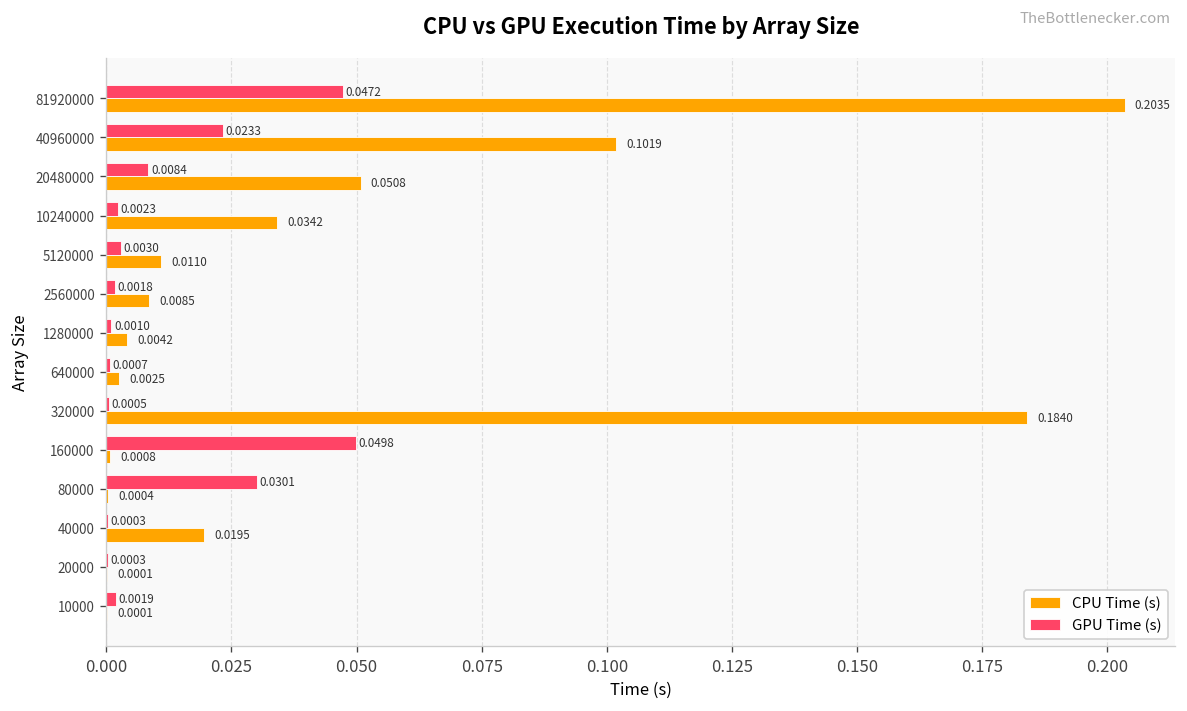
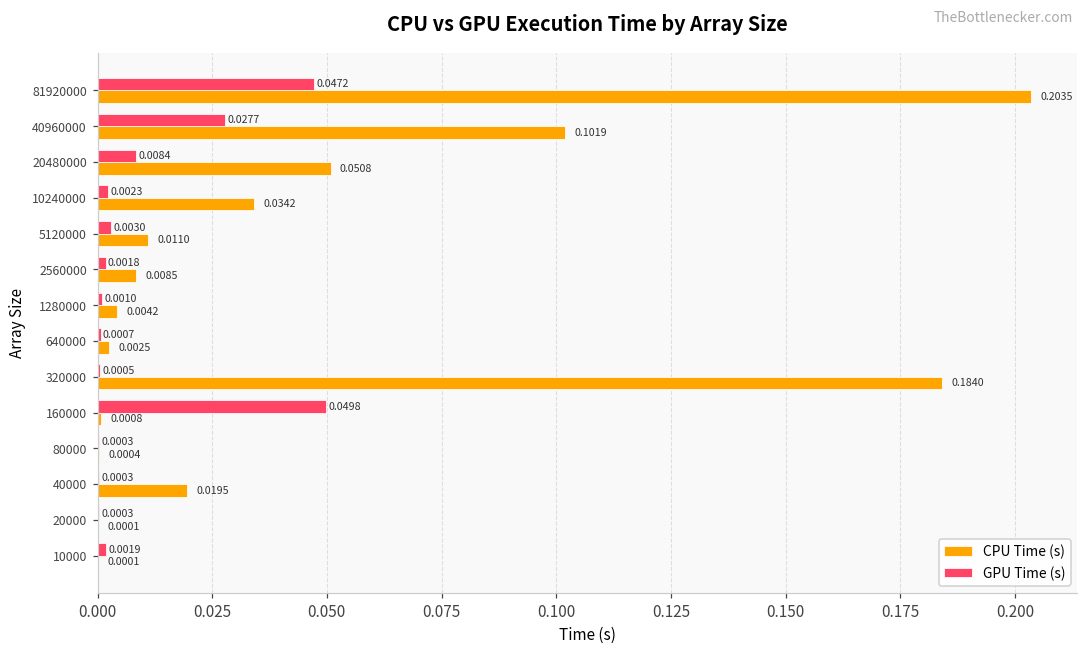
GPU Time (s), 40960000: 0.0233 -> 0.0277
GPU Time (s), 80000: 0.0301 -> 0.0003
